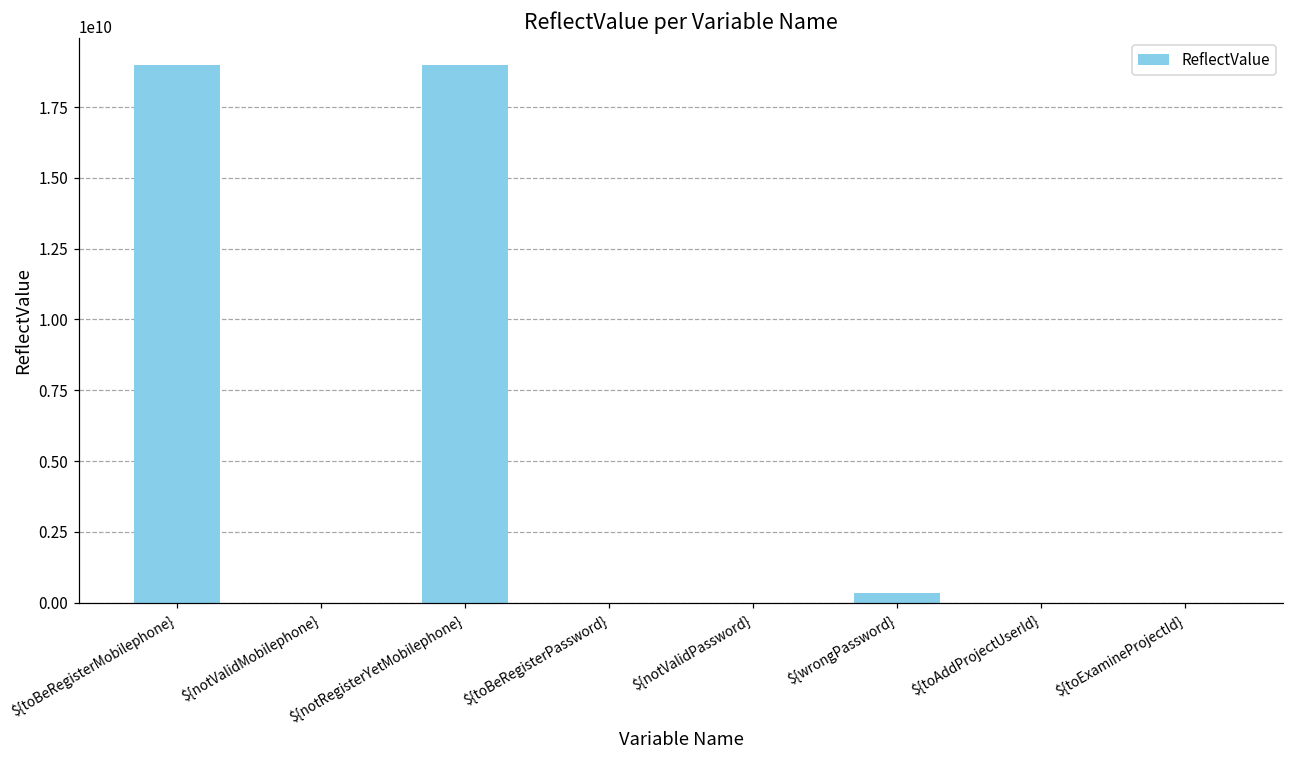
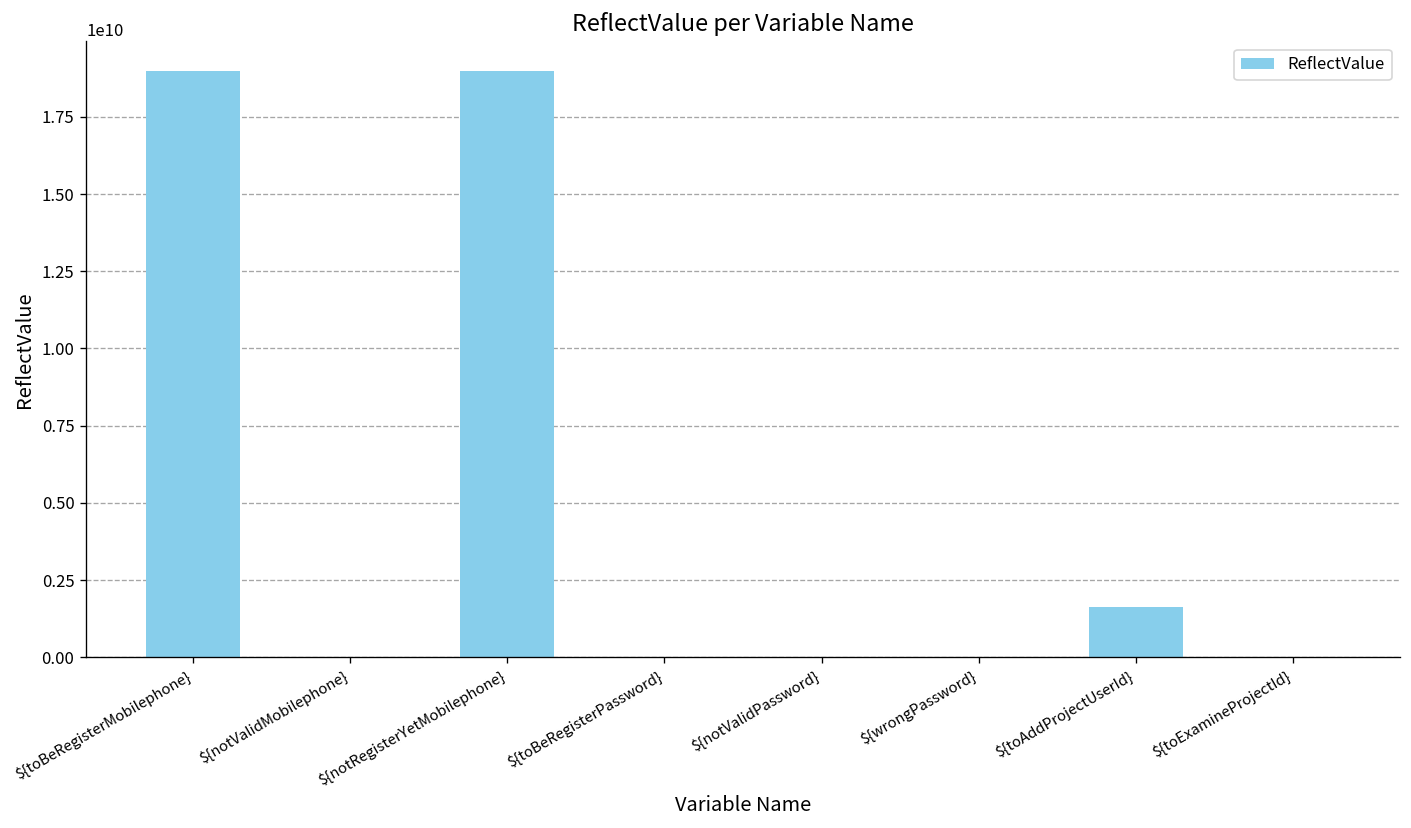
${wrongPassword}: 300000000 -> 0
${toAddProjectUserId}: 0 -> 1600000000
